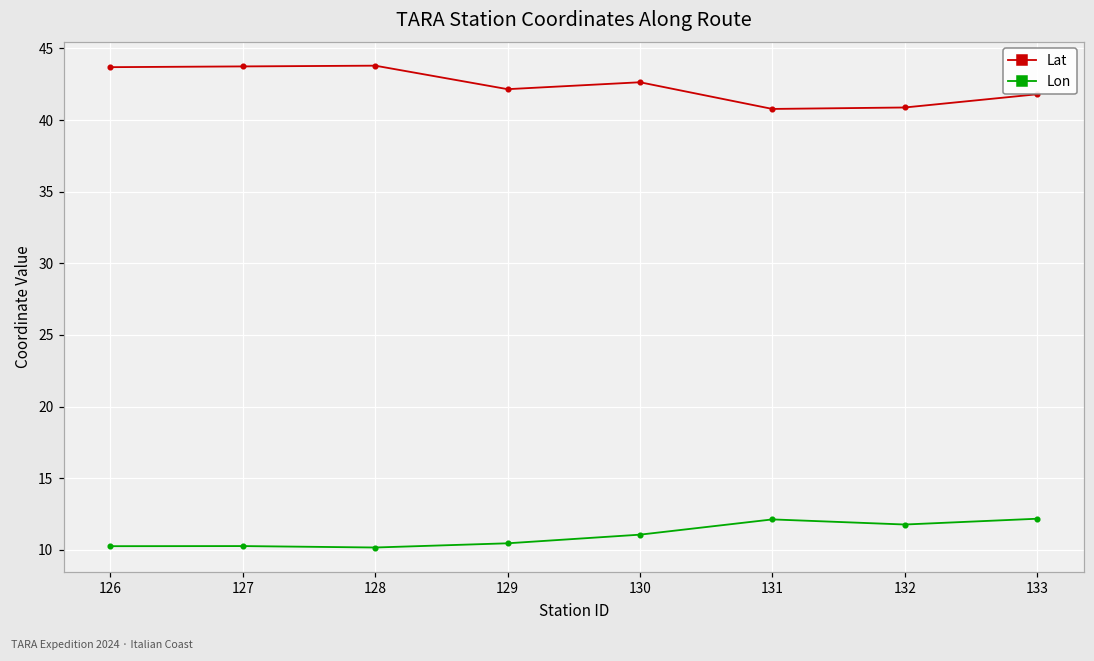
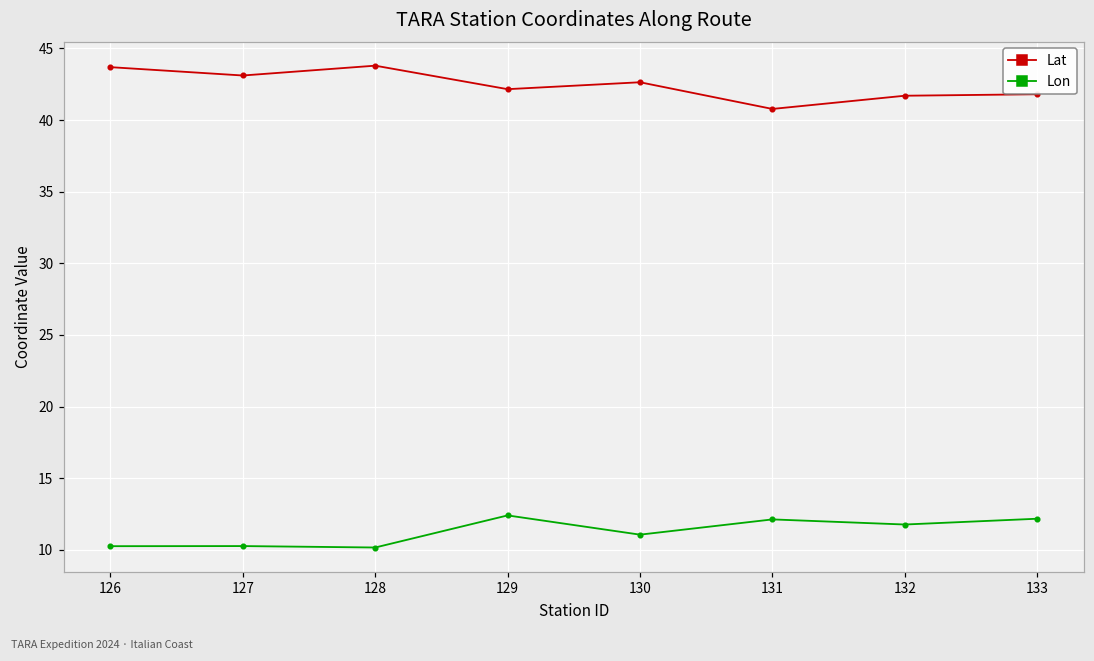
Lat, 127: 43.7 -> 43.1
Lon, 129: 10.5 -> 12.4
Lat, 132: 40.9 -> 41.7
